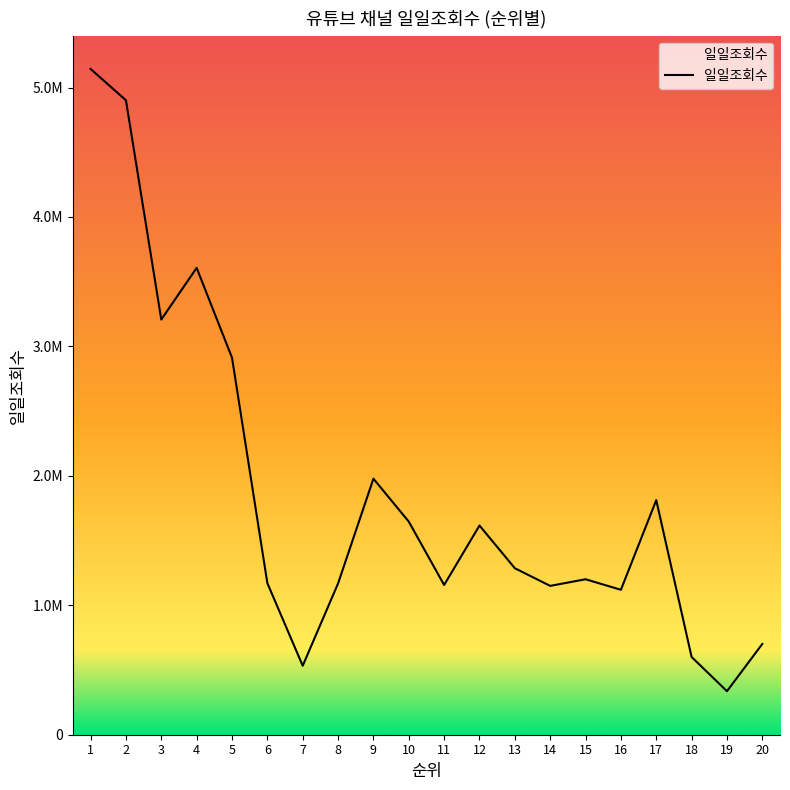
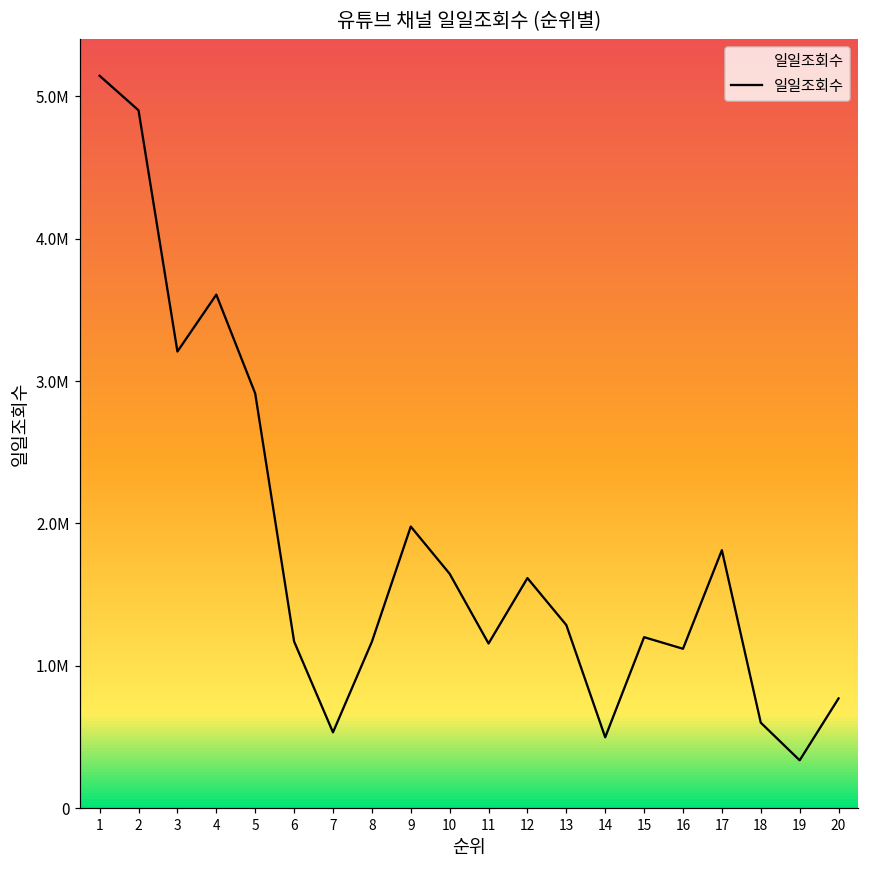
14: 1150000 -> 500000
20: 700000 -> 770000
